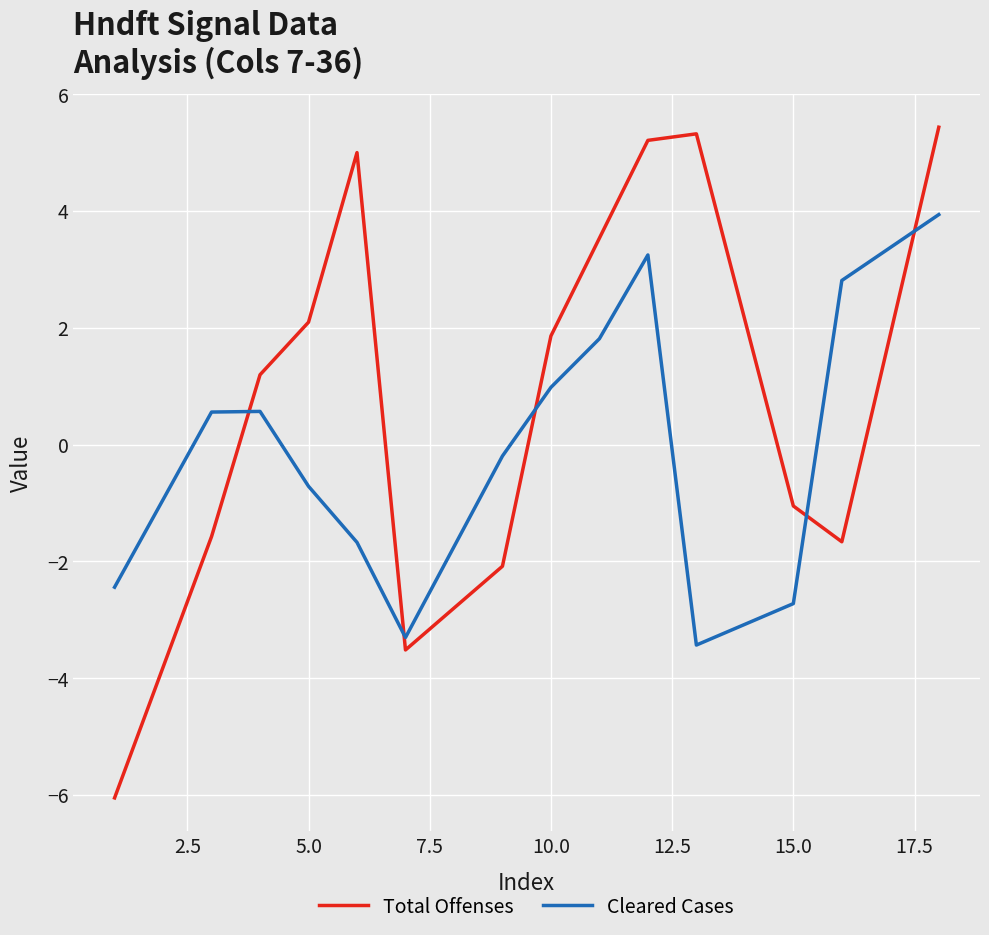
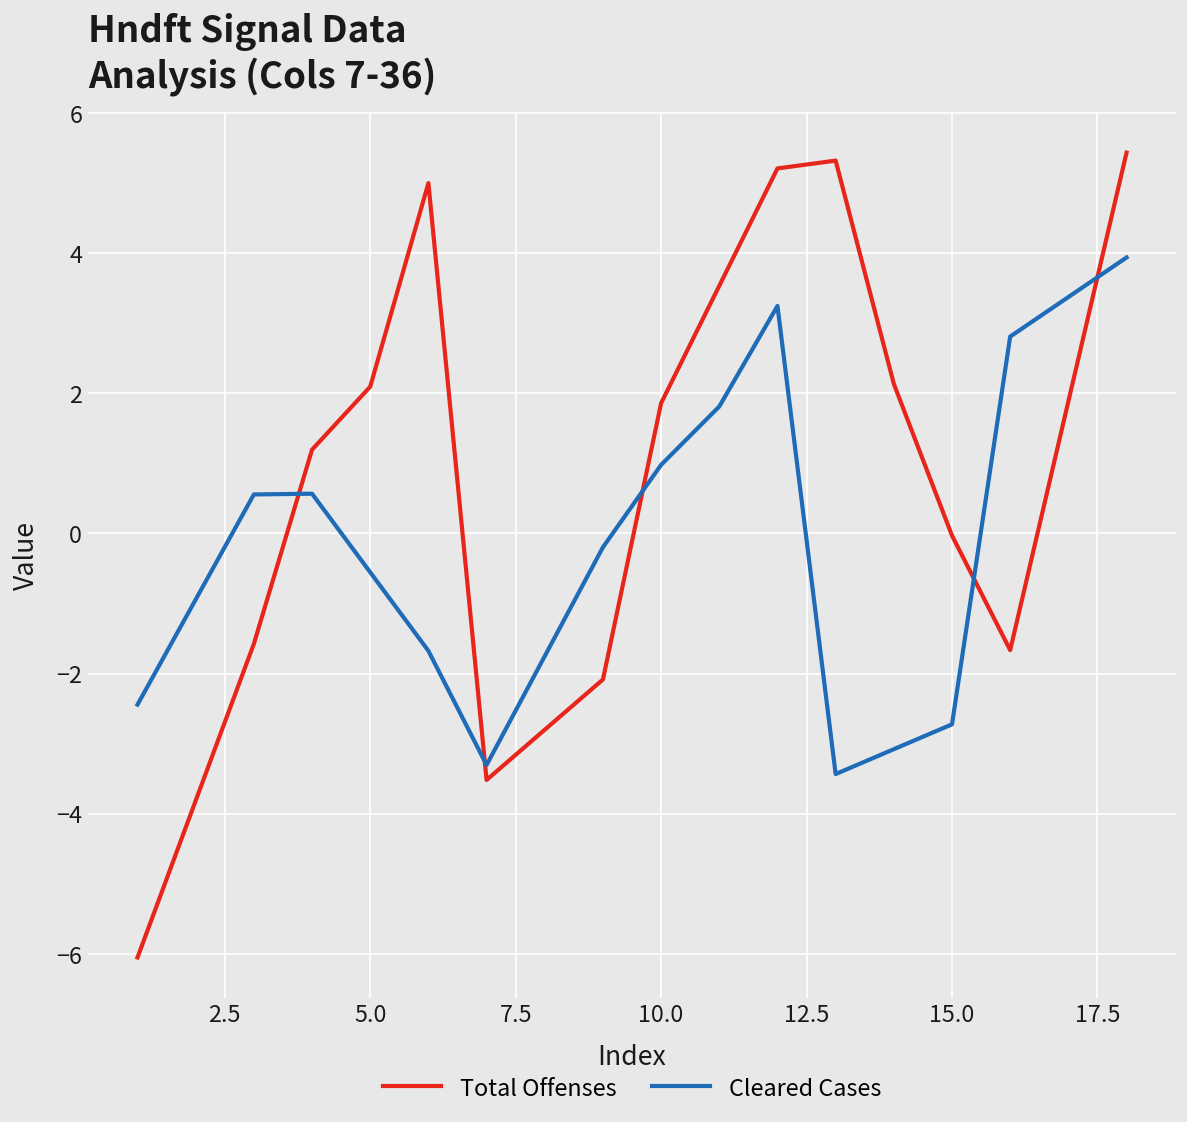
Cleared Cases, 5.0: -0.7 -> -0.6
Total Offenses, 15.0: -1.1 -> 0.0
